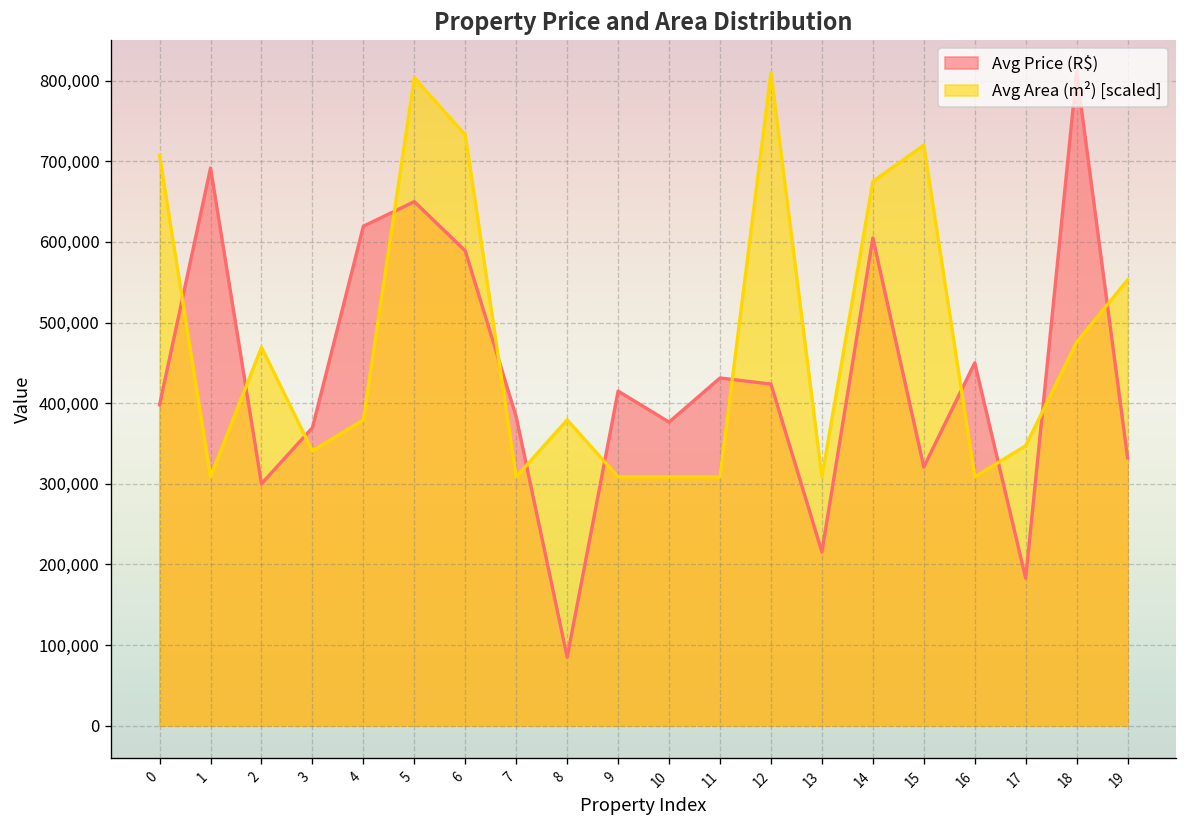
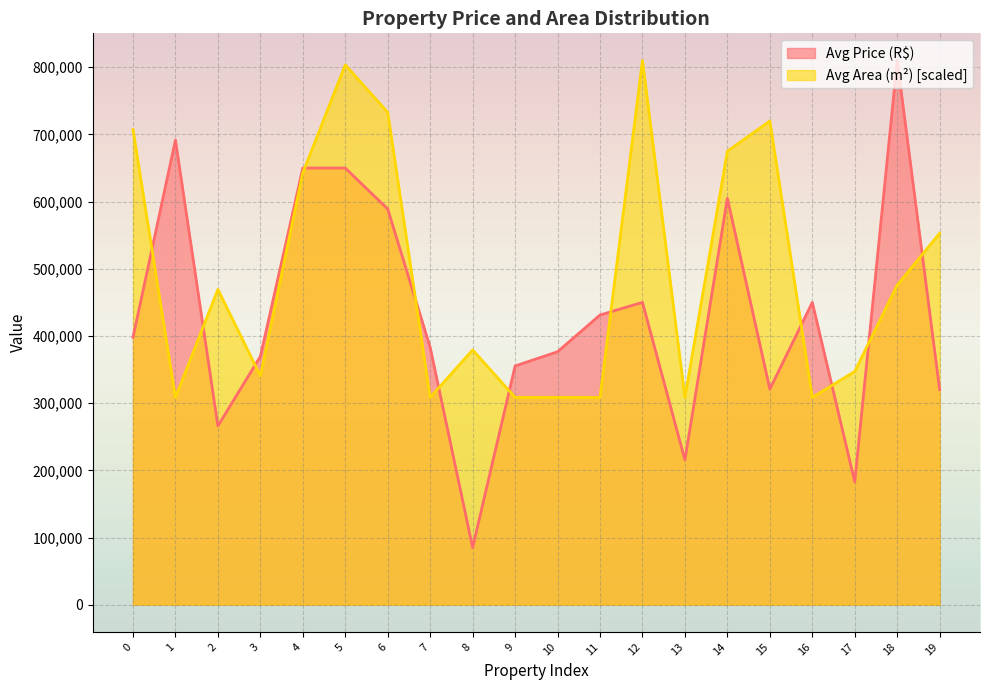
Avg Price (R$), 2: 300,000 -> 270,000
Avg Price (R$), 4: 620,000 -> 650,000
Avg Area (m²) [scaled], 4: 380,000 -> 640,000
Avg Price (R$), 9: 420,000 -> 360,000
Avg Price (R$), 12: 420,000 -> 450,000
Avg Price (R$), 19: 330,000 -> 320,000
